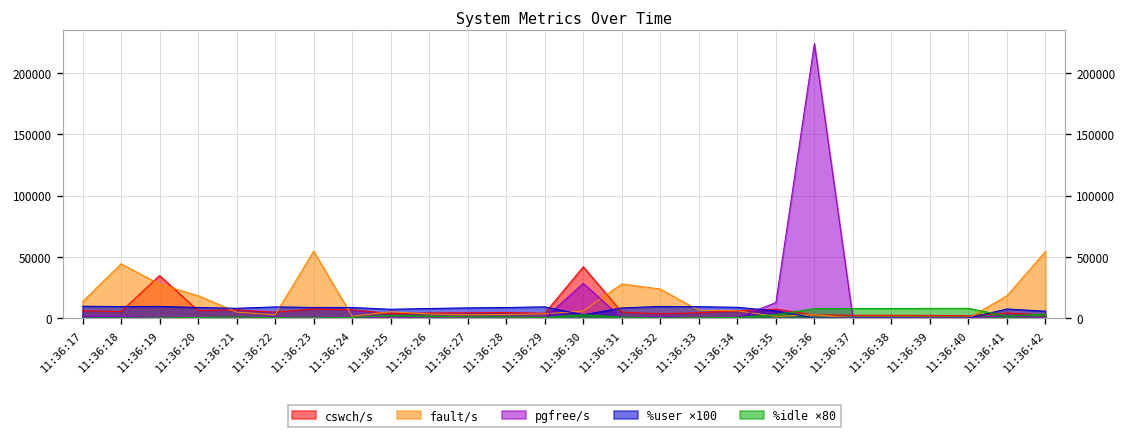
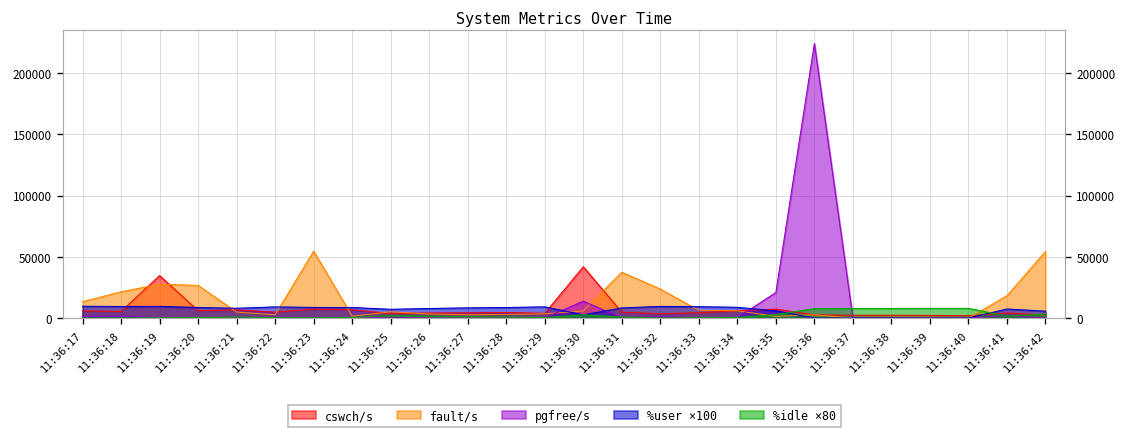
fault/s, 11:36:18: 44000 -> 21000
fault/s, 11:36:20: 18000 -> 27000
pgfree/s, 11:36:30: 28000 -> 14000
fault/s, 11:36:31: 28000 -> 37000
pgfree/s, 11:36:35: 13000 -> 21000
